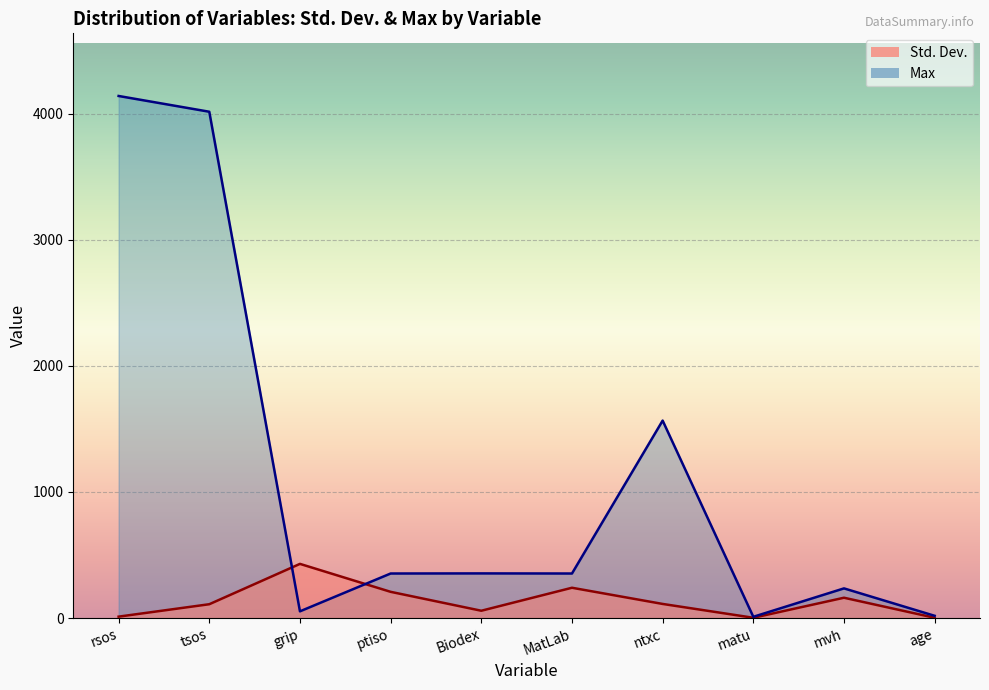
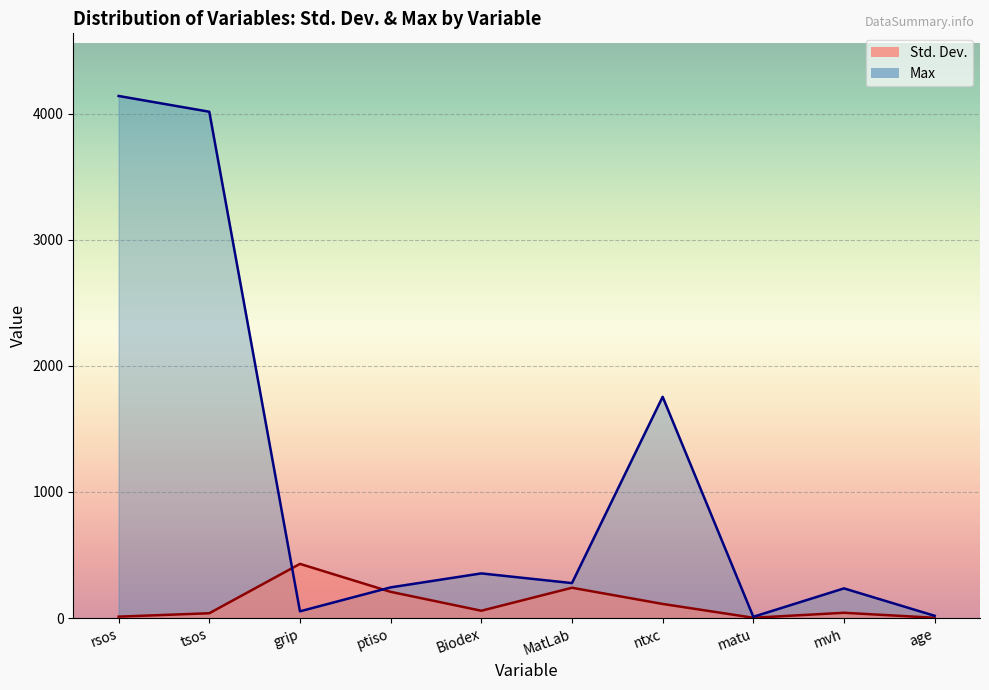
Std. Dev., tsos: 110 -> 40
Max, ptiso: 350 -> 240
Max, MatLab: 350 -> 280
Max, ntxc: 1570 -> 1750
Std. Dev., mvh: 160 -> 40
